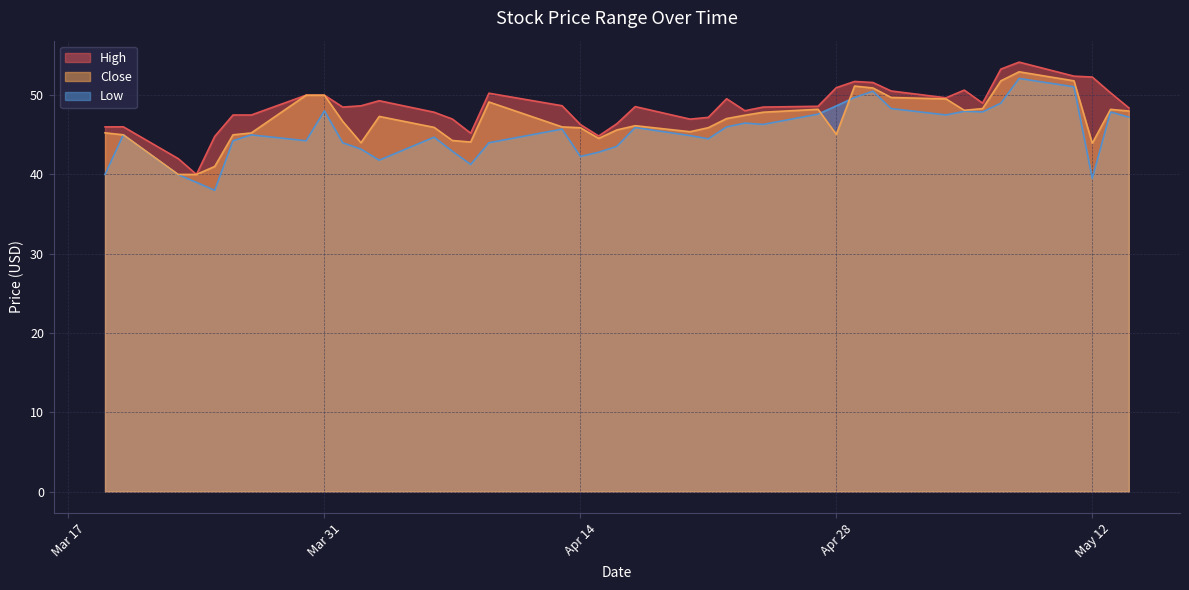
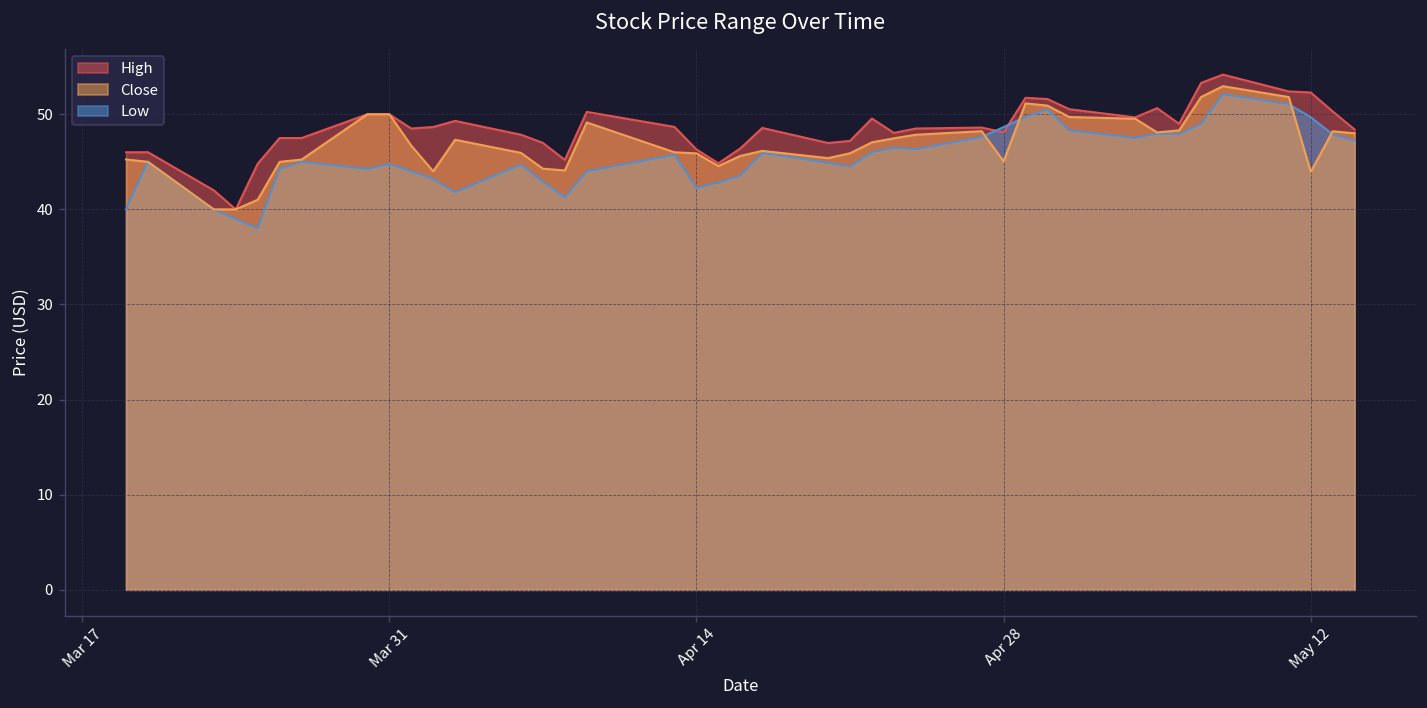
Low, Mar 31: 48 -> 45
High, Apr 28: 51 -> 48
Low, May 12: 40 -> 50
